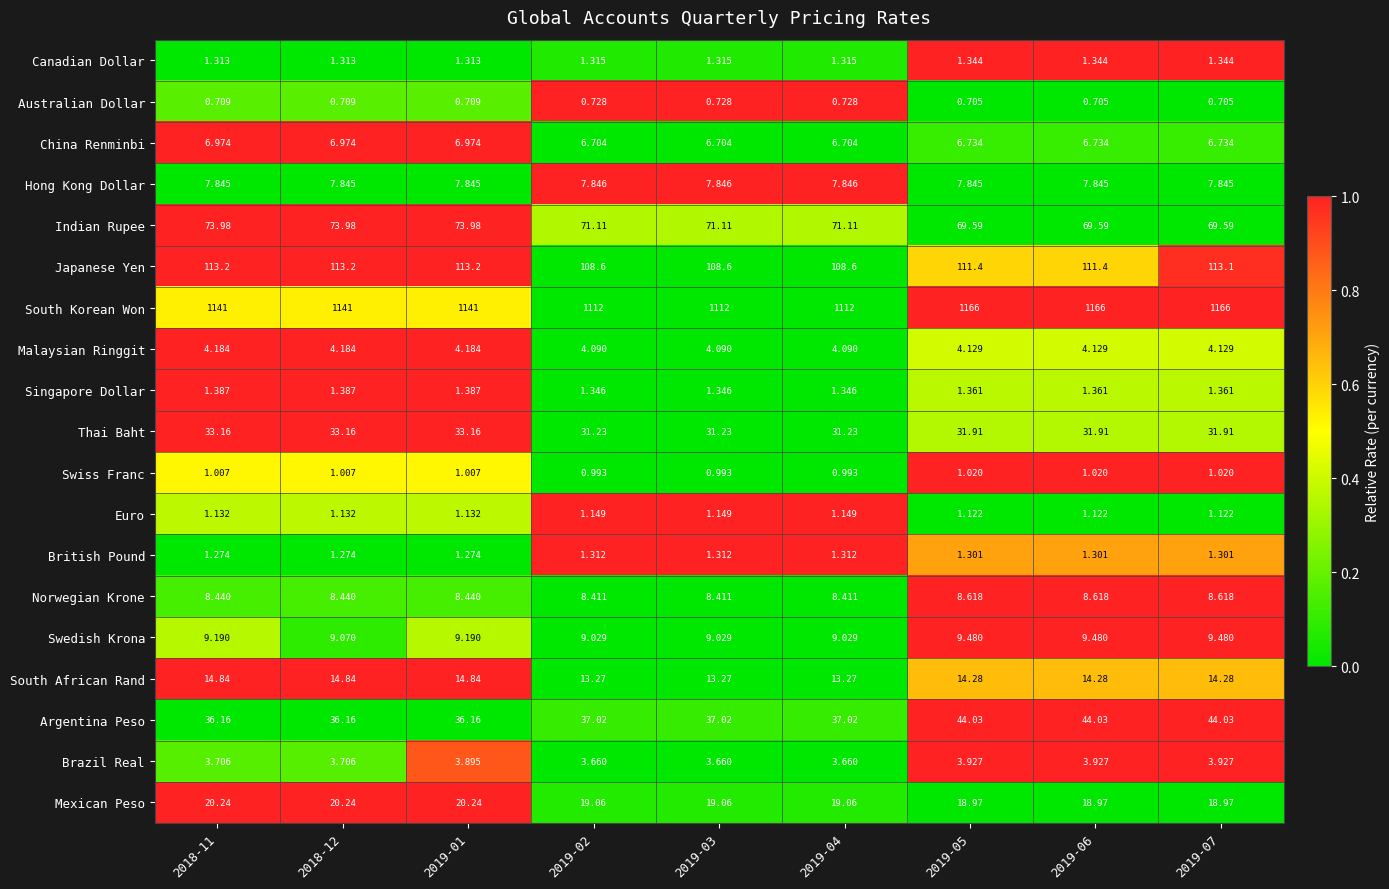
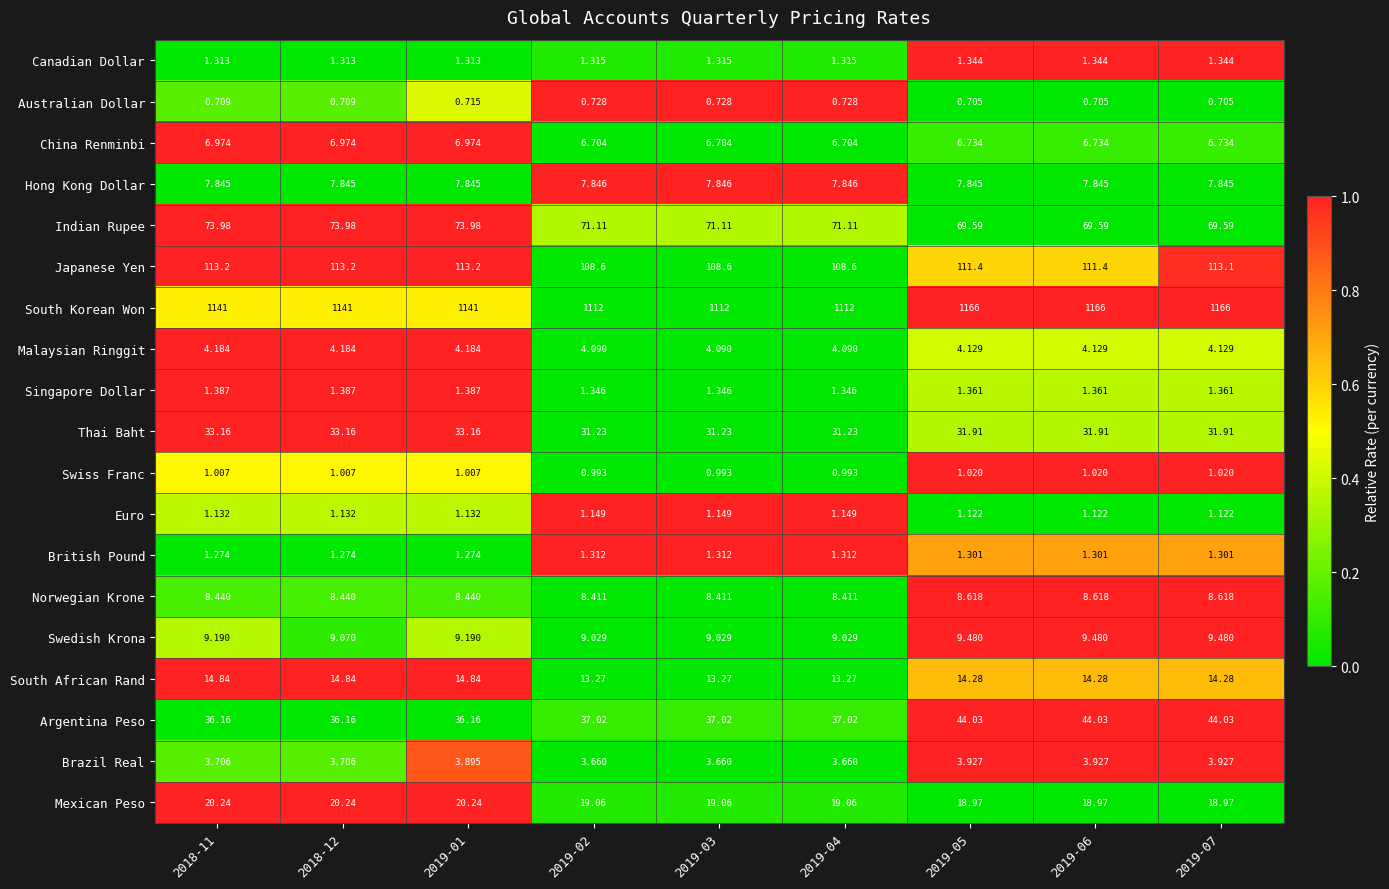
Australian Dollar, 2019-01: 0.709 -> 0.715
